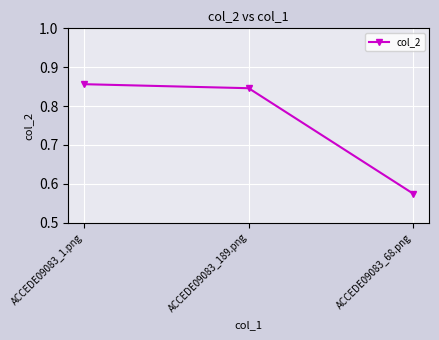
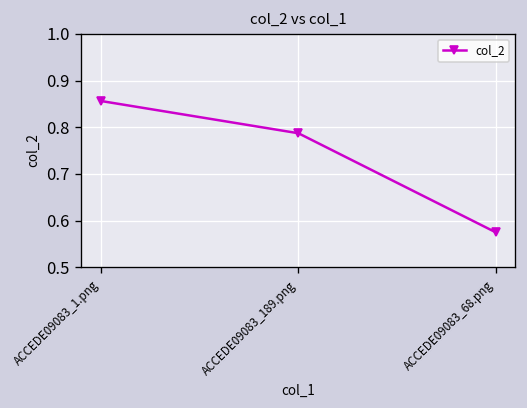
ACCEDE09083_189.png: 0.85 -> 0.79
